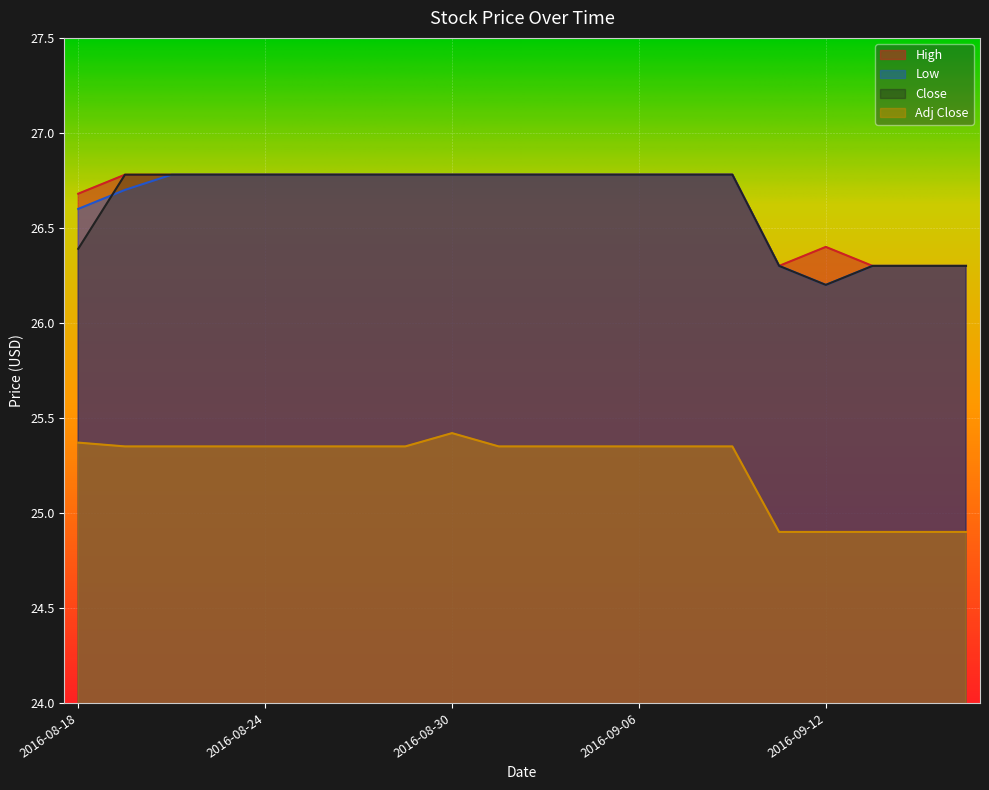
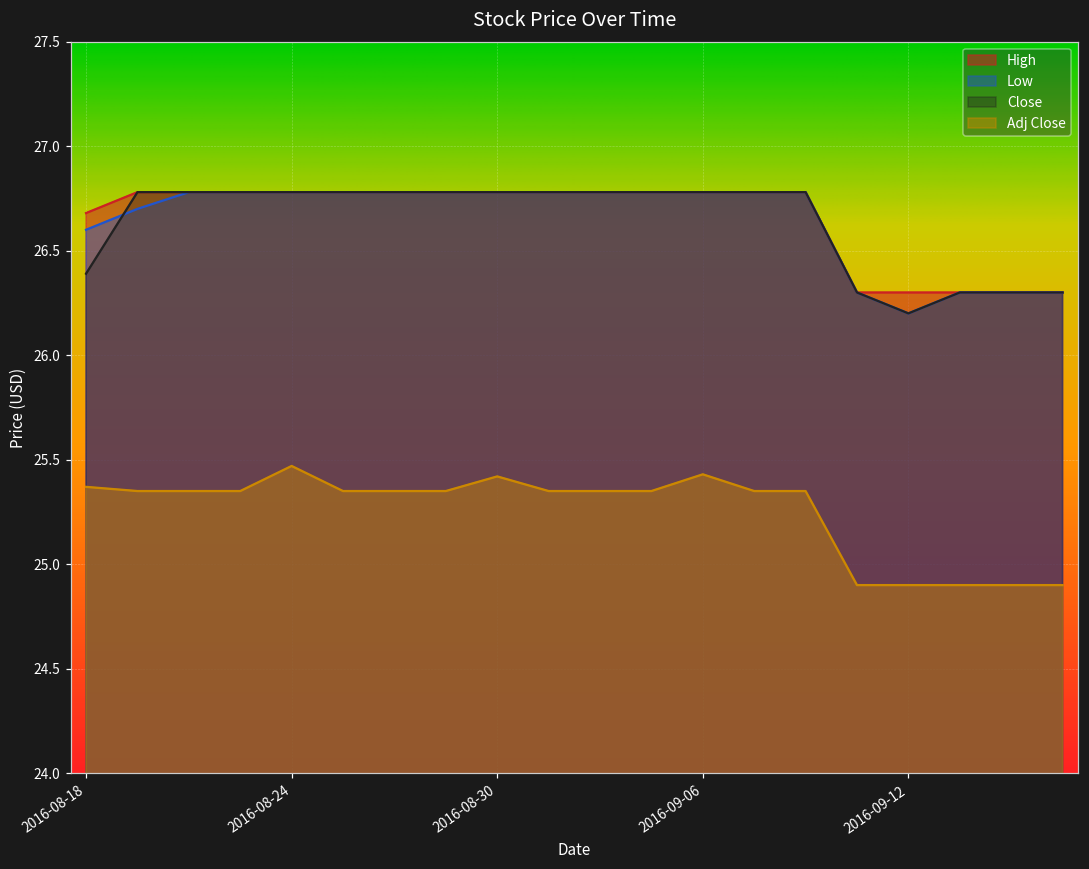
Adj Close, 2016-08-24: 25.35 -> 25.47
Adj Close, 2016-09-06: 25.35 -> 25.43
High, 2016-09-12: 26.4 -> 26.3
